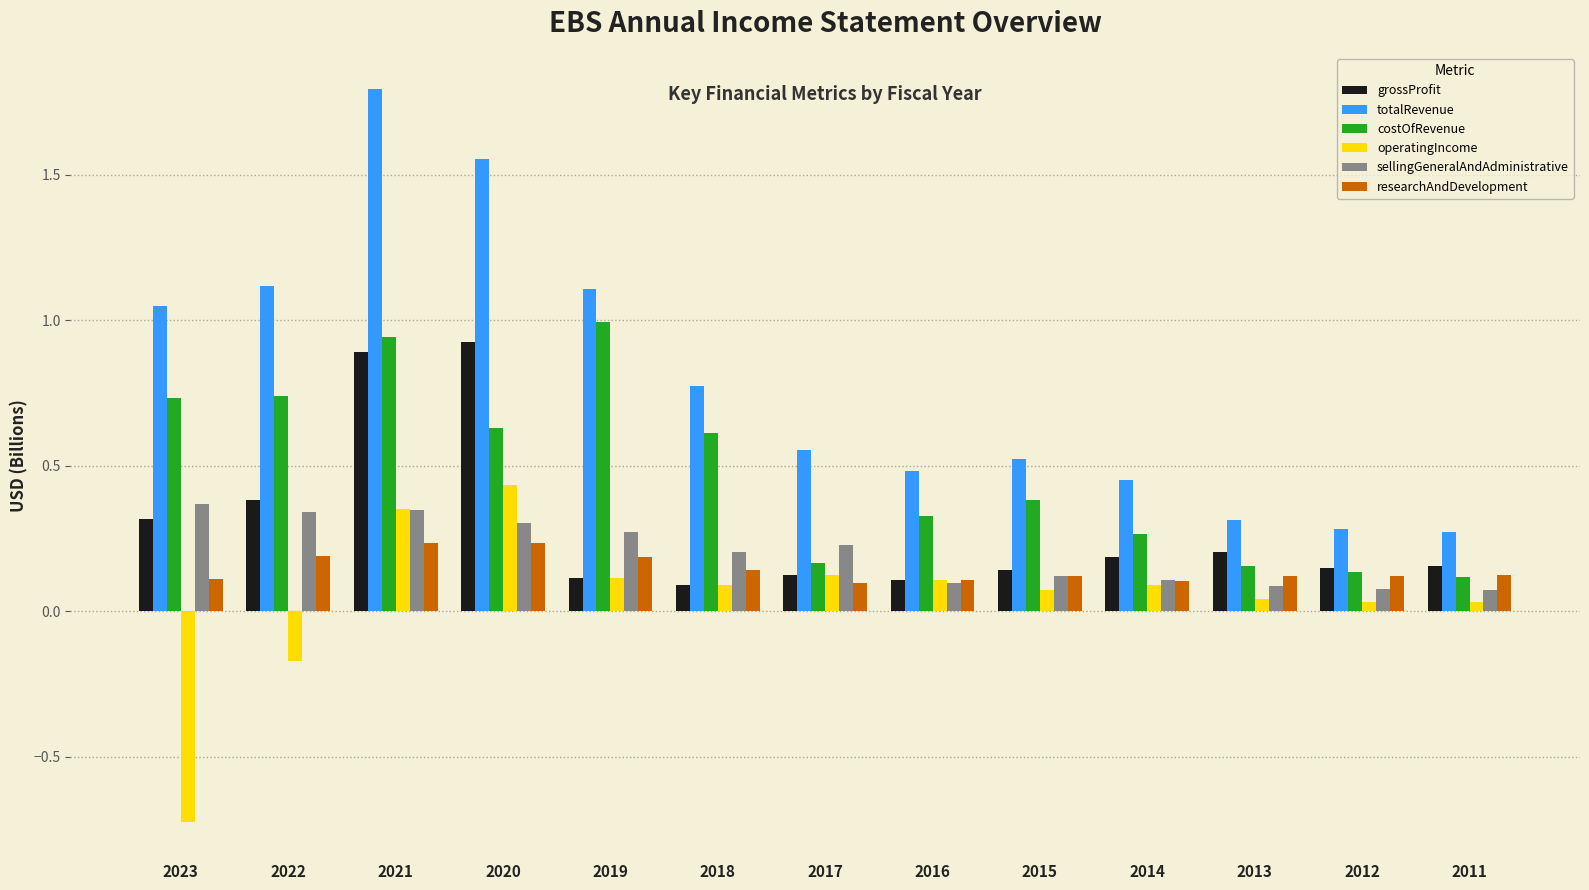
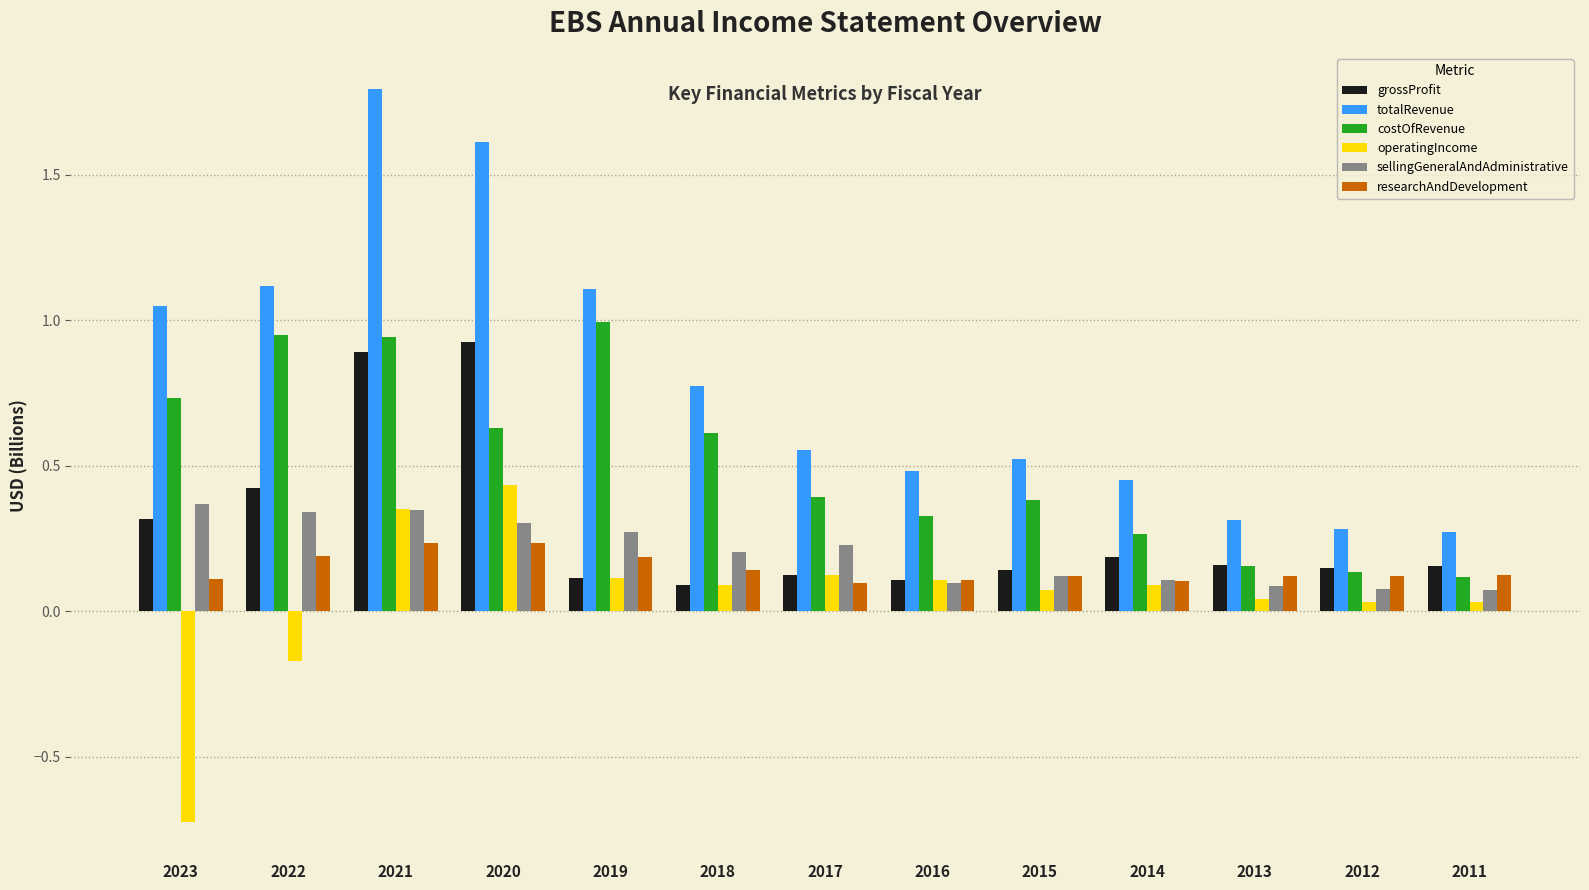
grossProfit, 2022: 0.38 -> 0.42
costOfRevenue, 2022: 0.74 -> 0.95
totalRevenue, 2020: 1.56 -> 1.61
costOfRevenue, 2017: 0.16 -> 0.39
grossProfit, 2013: 0.20 -> 0.16
